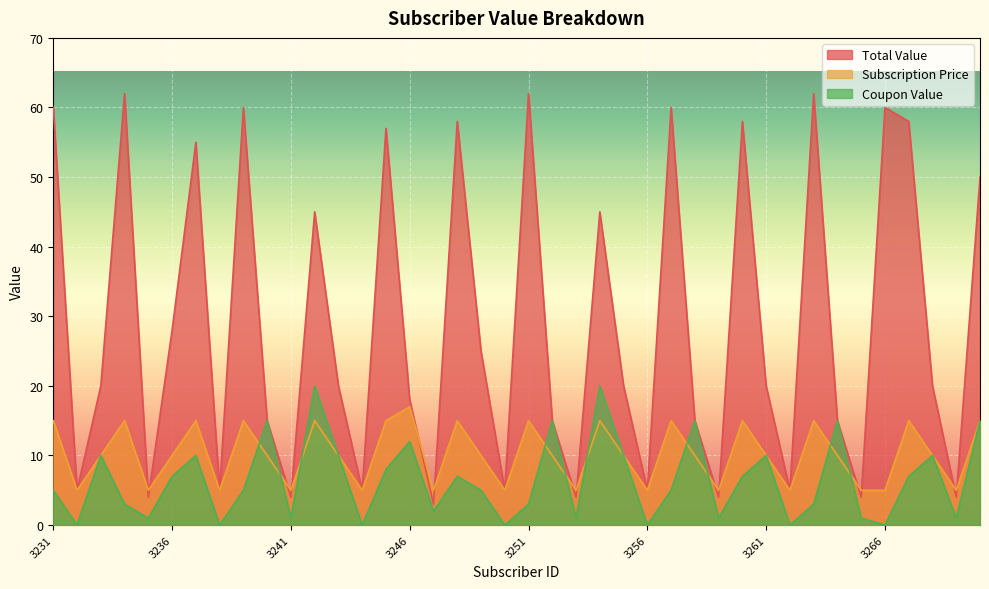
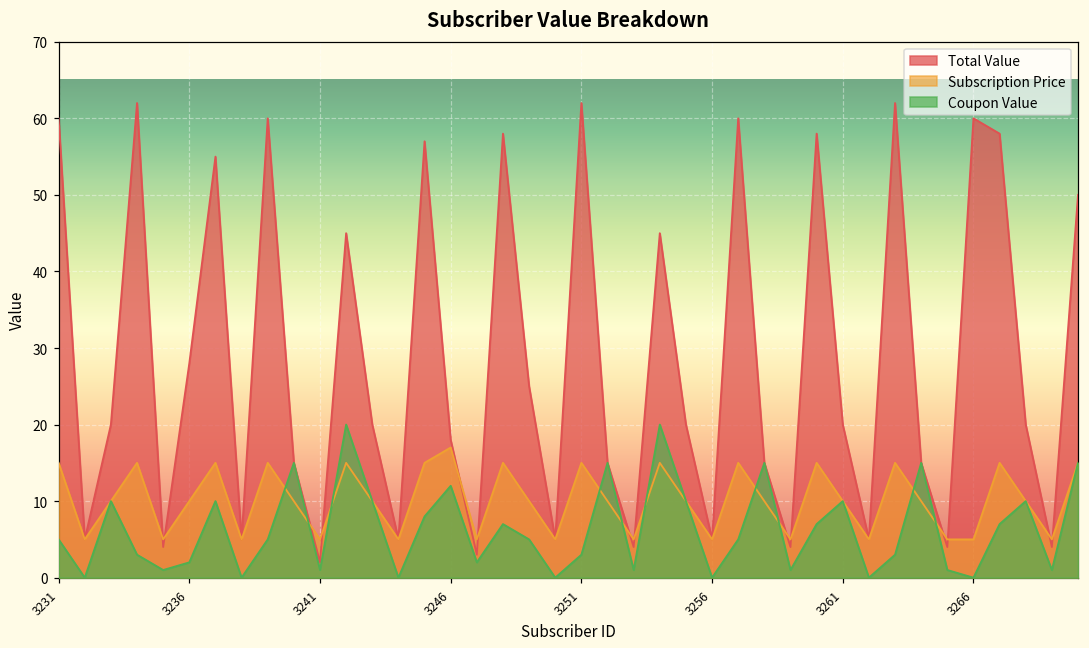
Coupon Value, 3236: 7 -> 2
Total Value, 3241: 4 -> 2
